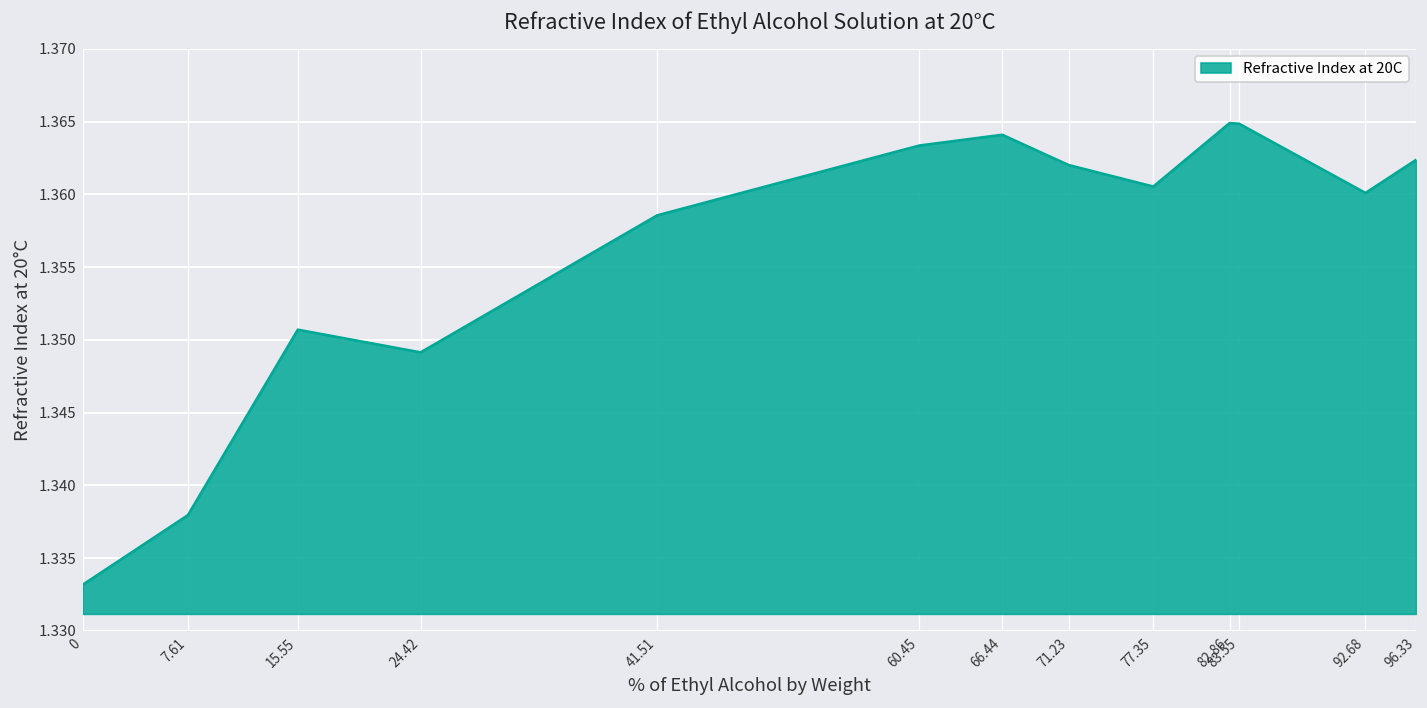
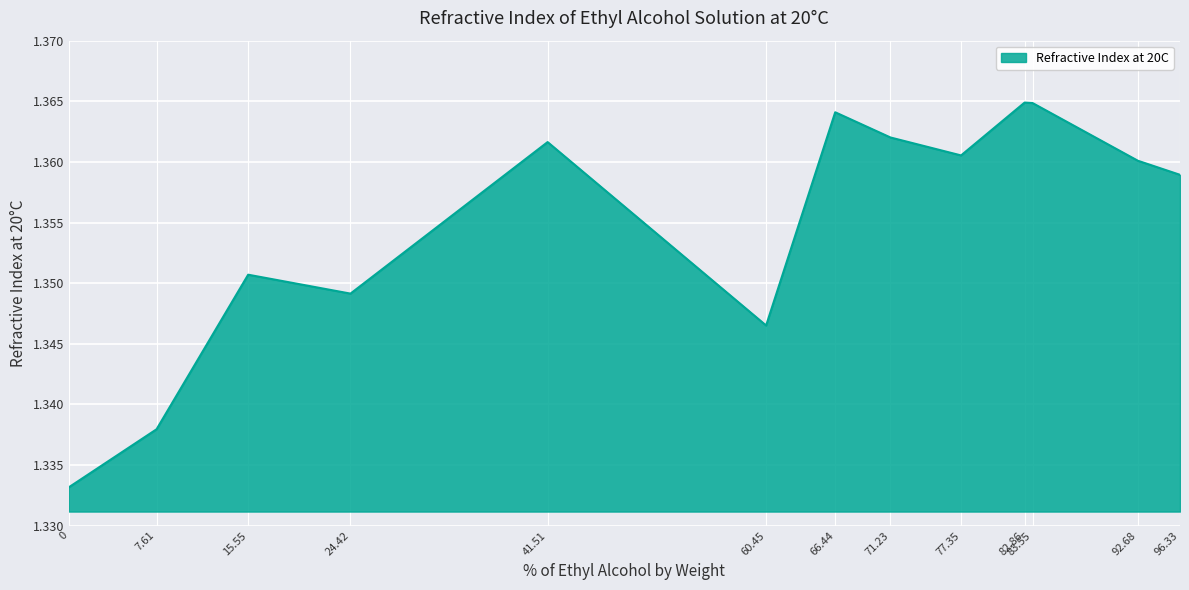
41.51: 1.3586 -> 1.3616
60.45: 1.3634 -> 1.3465
96.33: 1.3624 -> 1.3589
